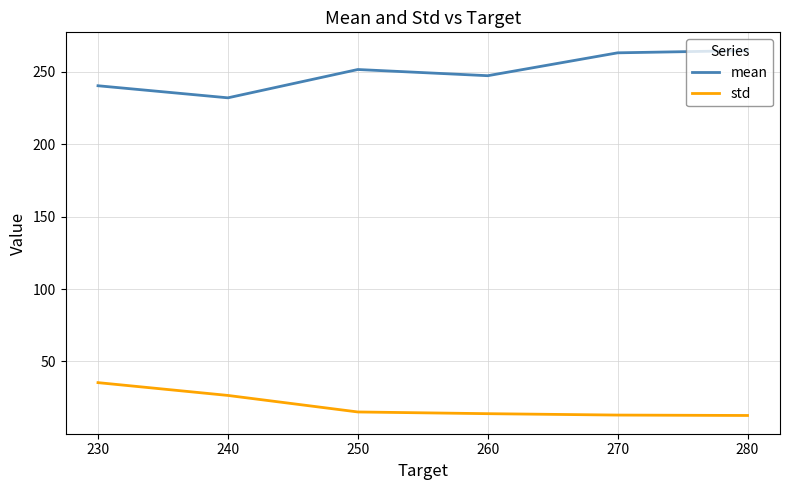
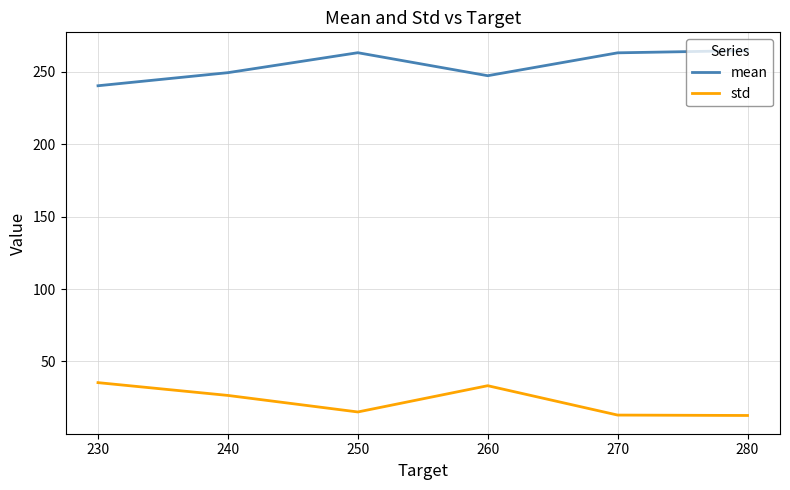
mean, 240: 232 -> 249
mean, 250: 252 -> 263
std, 260: 14 -> 33
